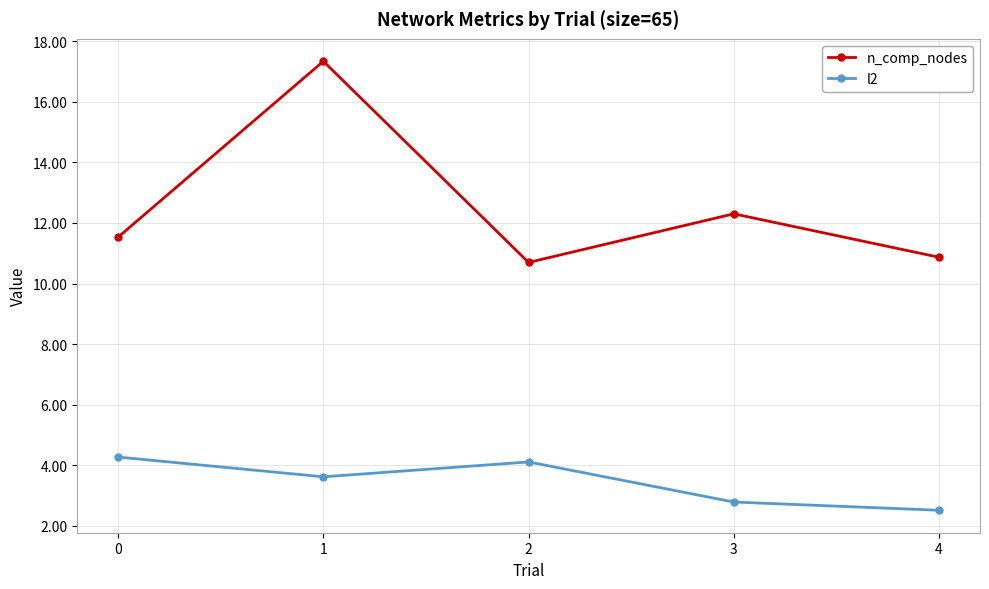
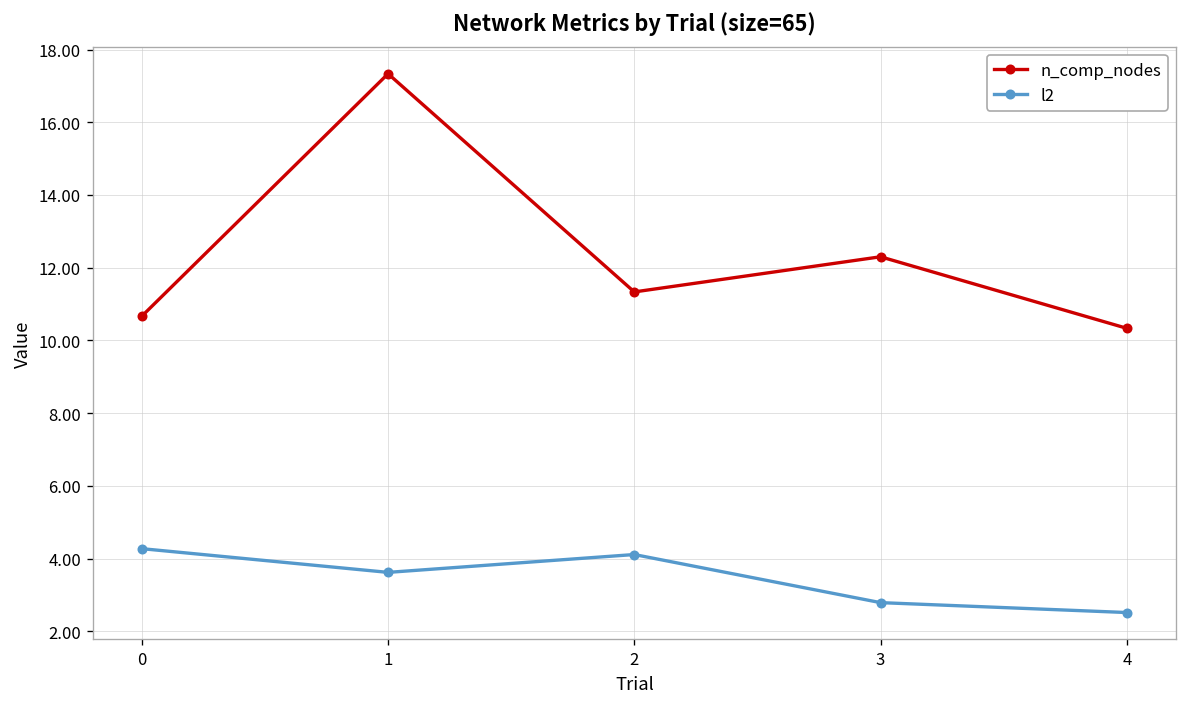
n_comp_nodes, 0: 11.5 -> 10.7
n_comp_nodes, 2: 10.7 -> 11.3
n_comp_nodes, 4: 10.9 -> 10.3
